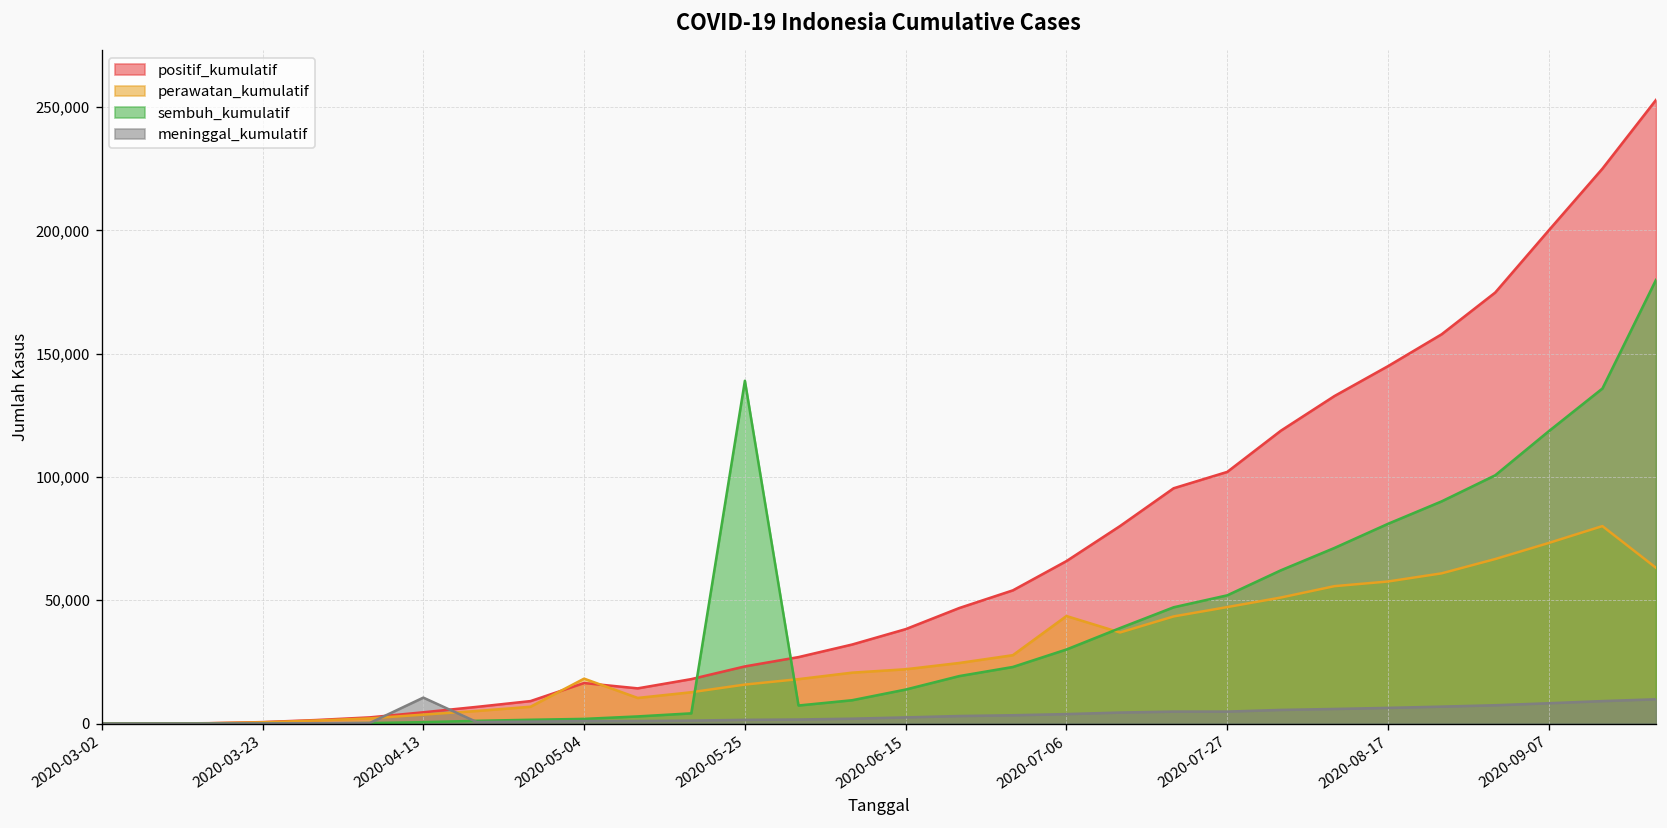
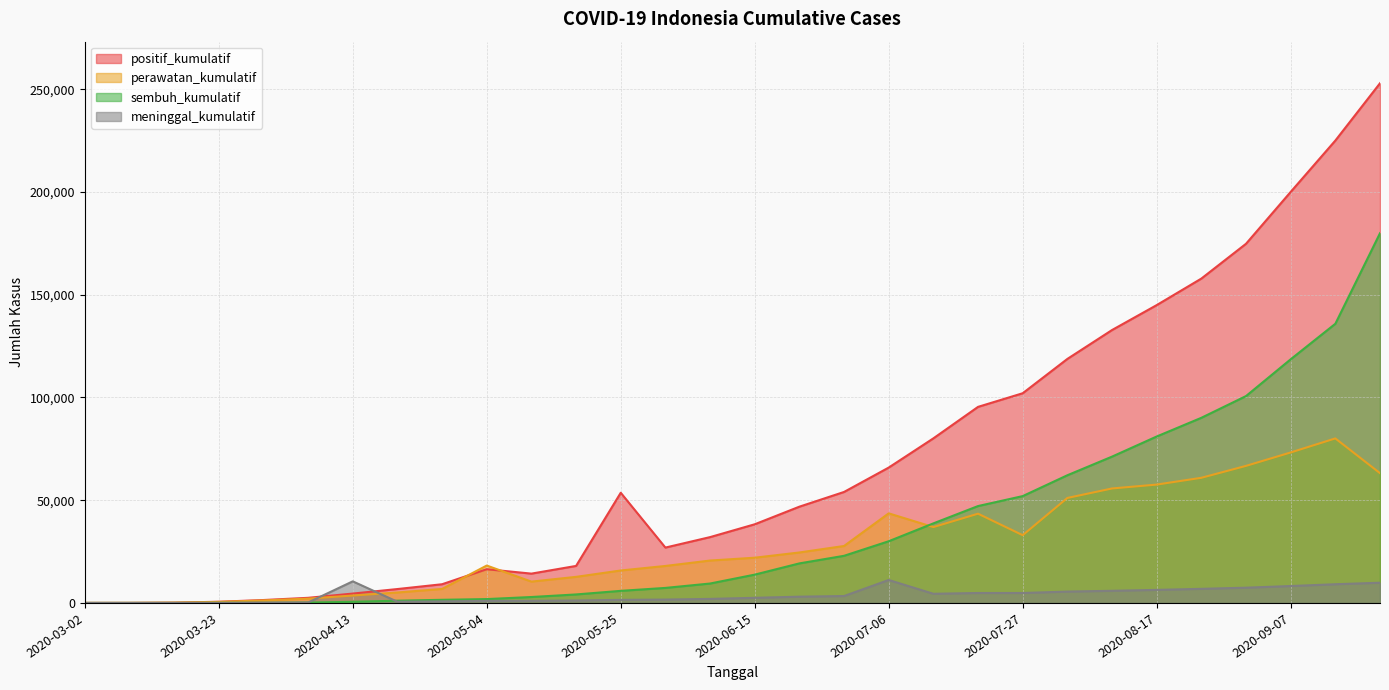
positif_kumulatif, 2020-05-25: 23,000 -> 54,000
sembuh_kumulatif, 2020-05-25: 139,000 -> 6,000
meninggal_kumulatif, 2020-07-06: 4,000 -> 11,000
perawatan_kumulatif, 2020-07-27: 47,000 -> 33,000
